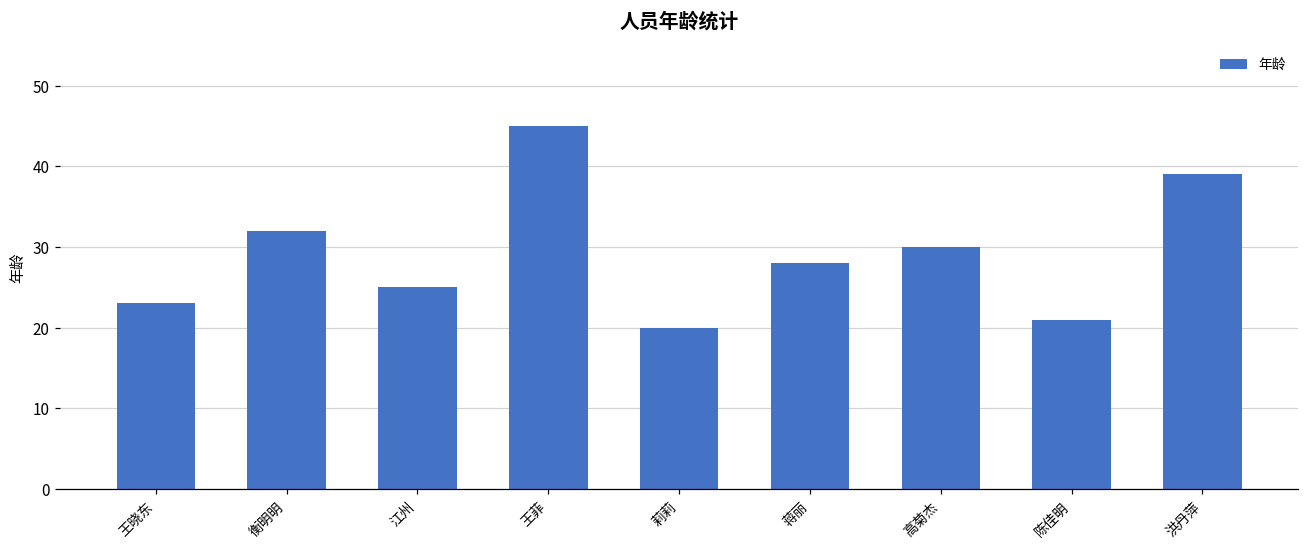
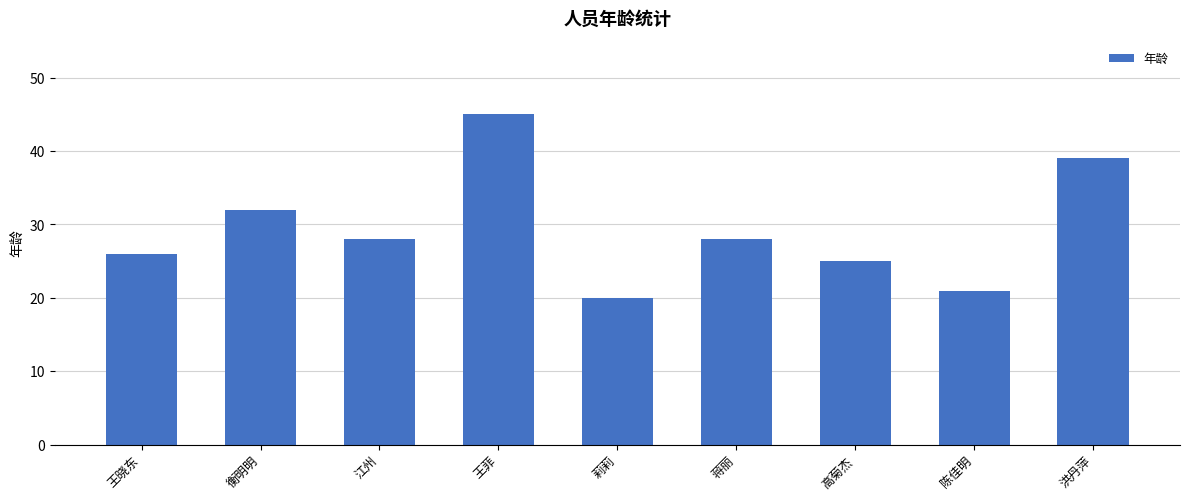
王晓东: 23 -> 26
江州: 25 -> 28
高菊杰: 30 -> 25
